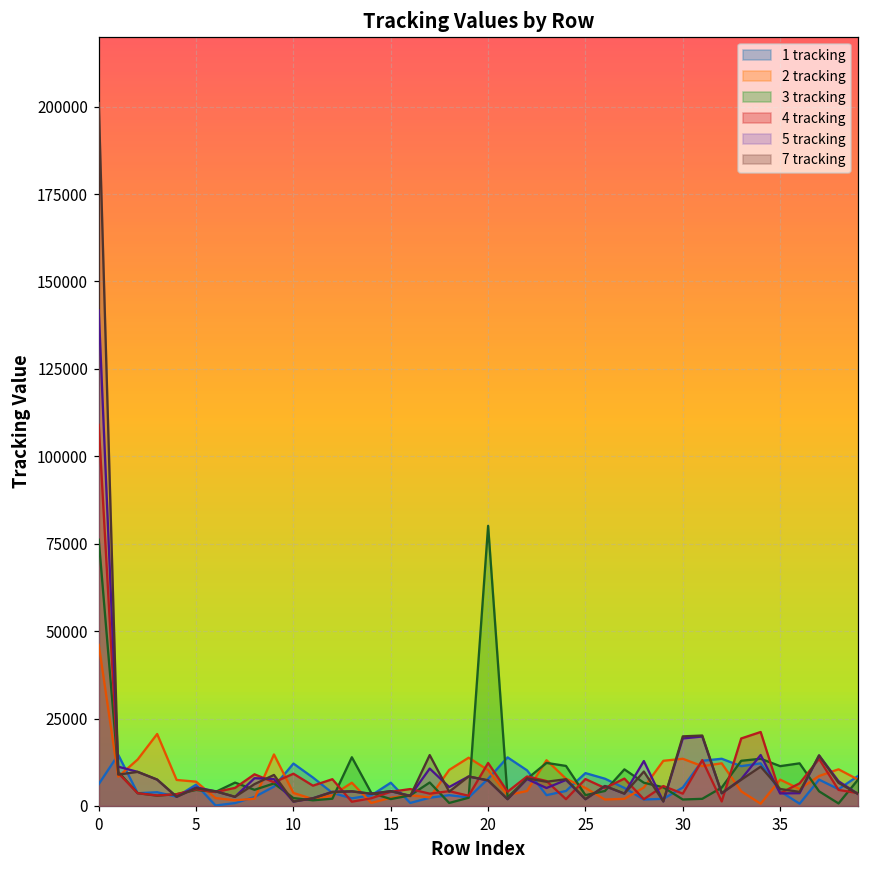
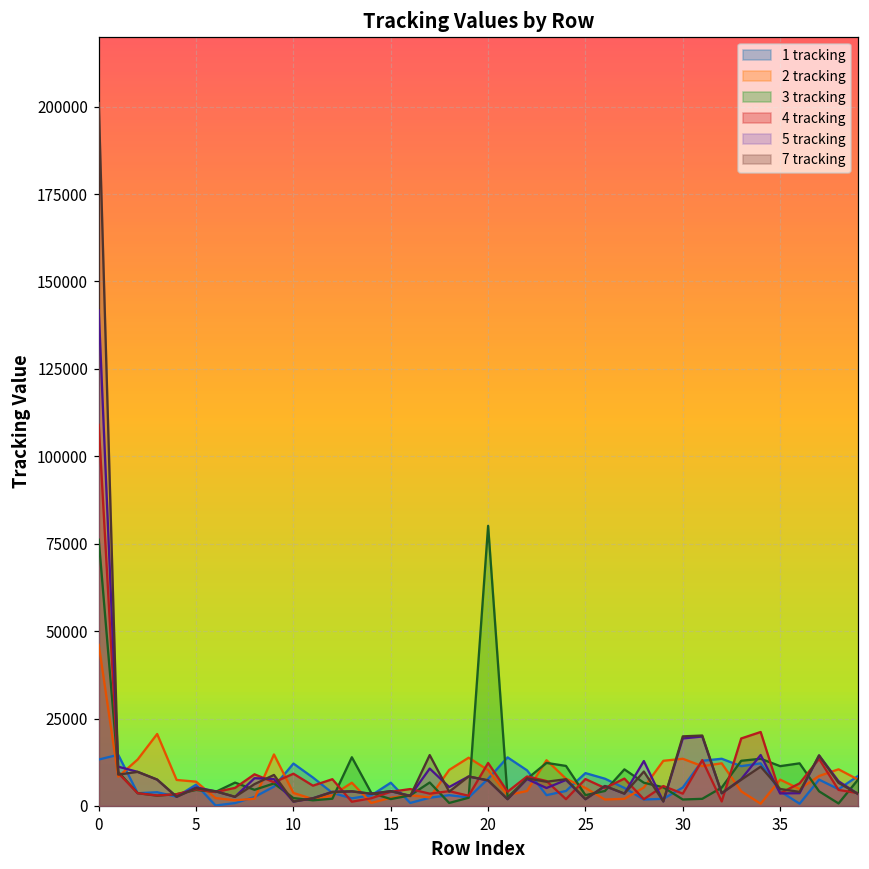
1 tracking, 0: 6000 -> 13000
